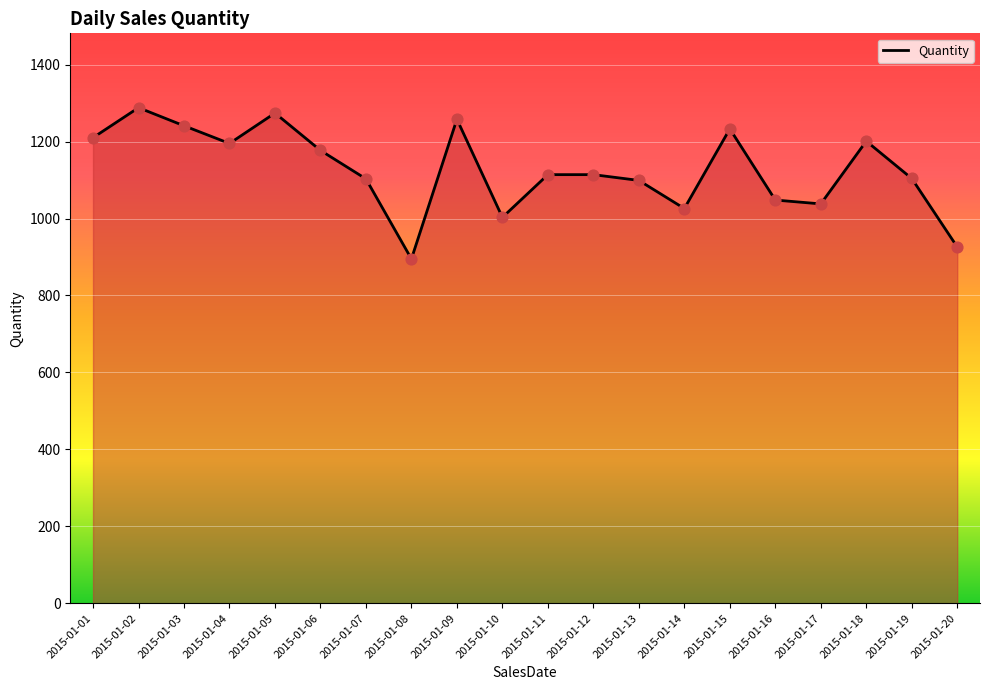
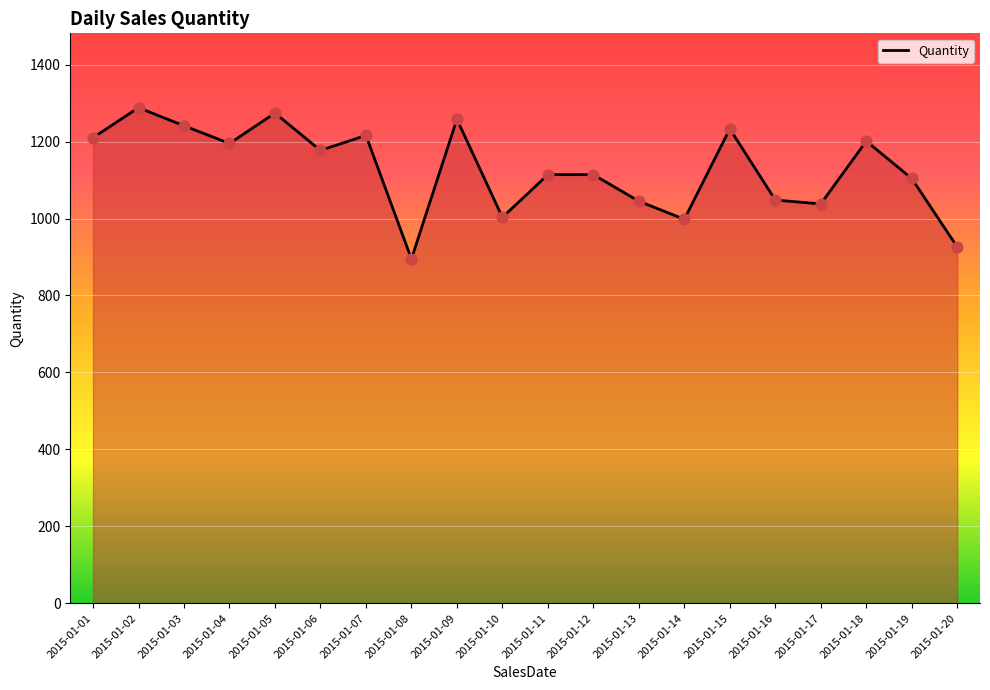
2015-01-07: 1100 -> 1220
2015-01-13: 1100 -> 1050
2015-01-14: 1030 -> 1000
